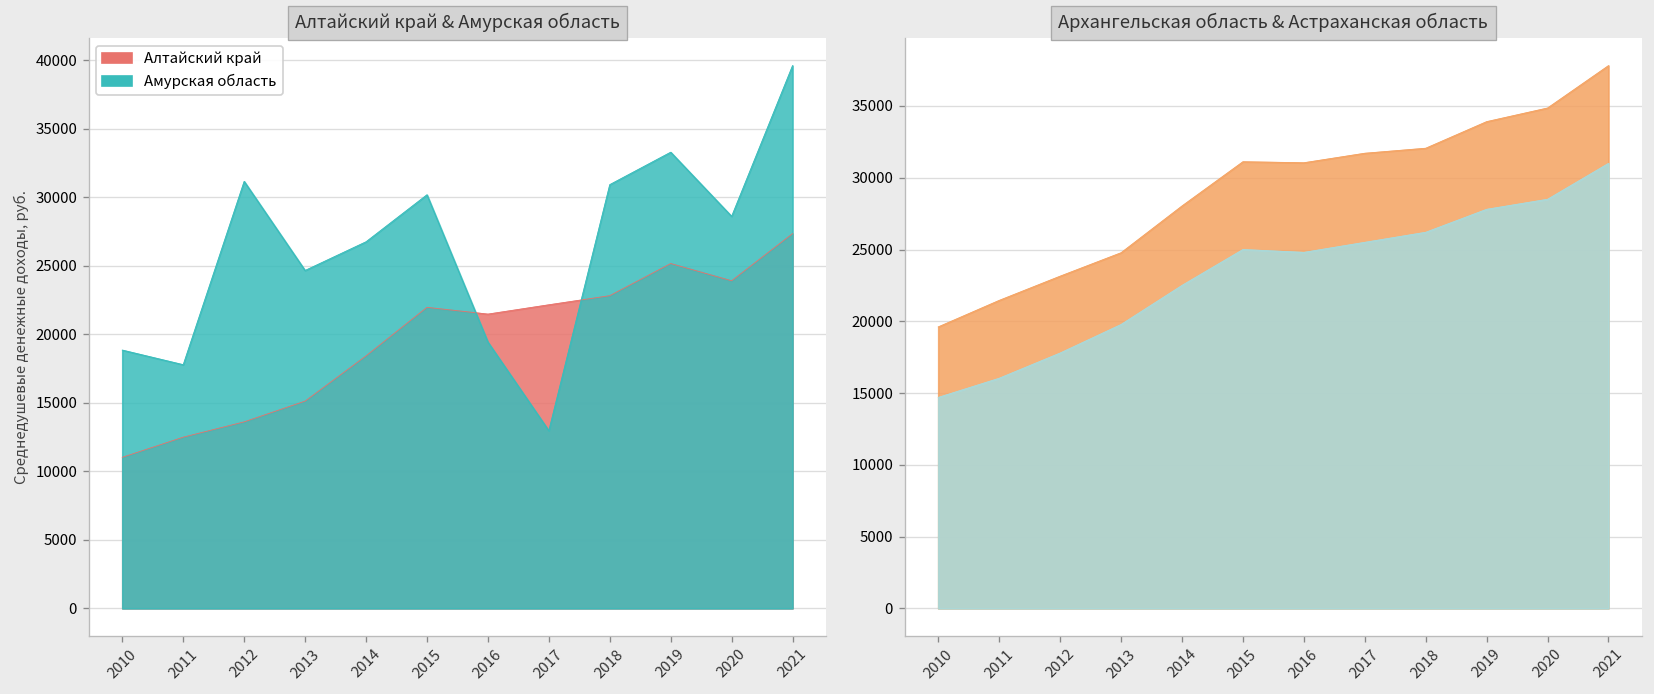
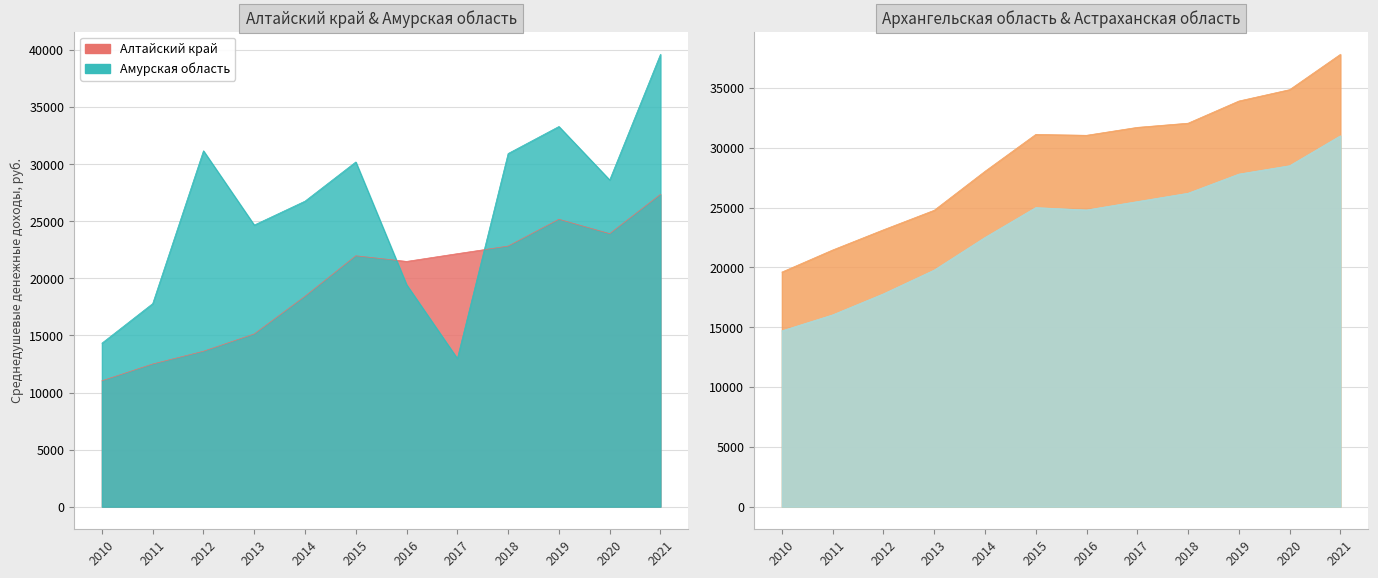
Алтайский край & Амурская область, Амурская область, 2010: 18900 -> 14300
